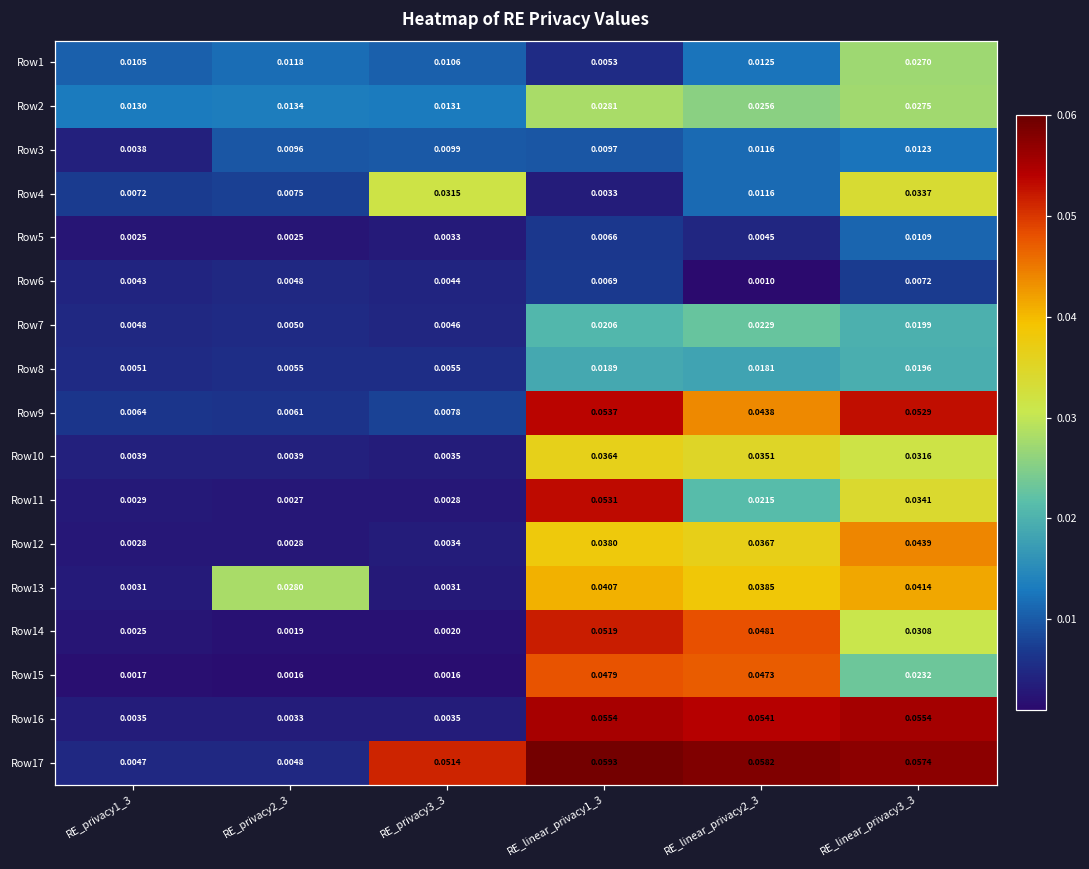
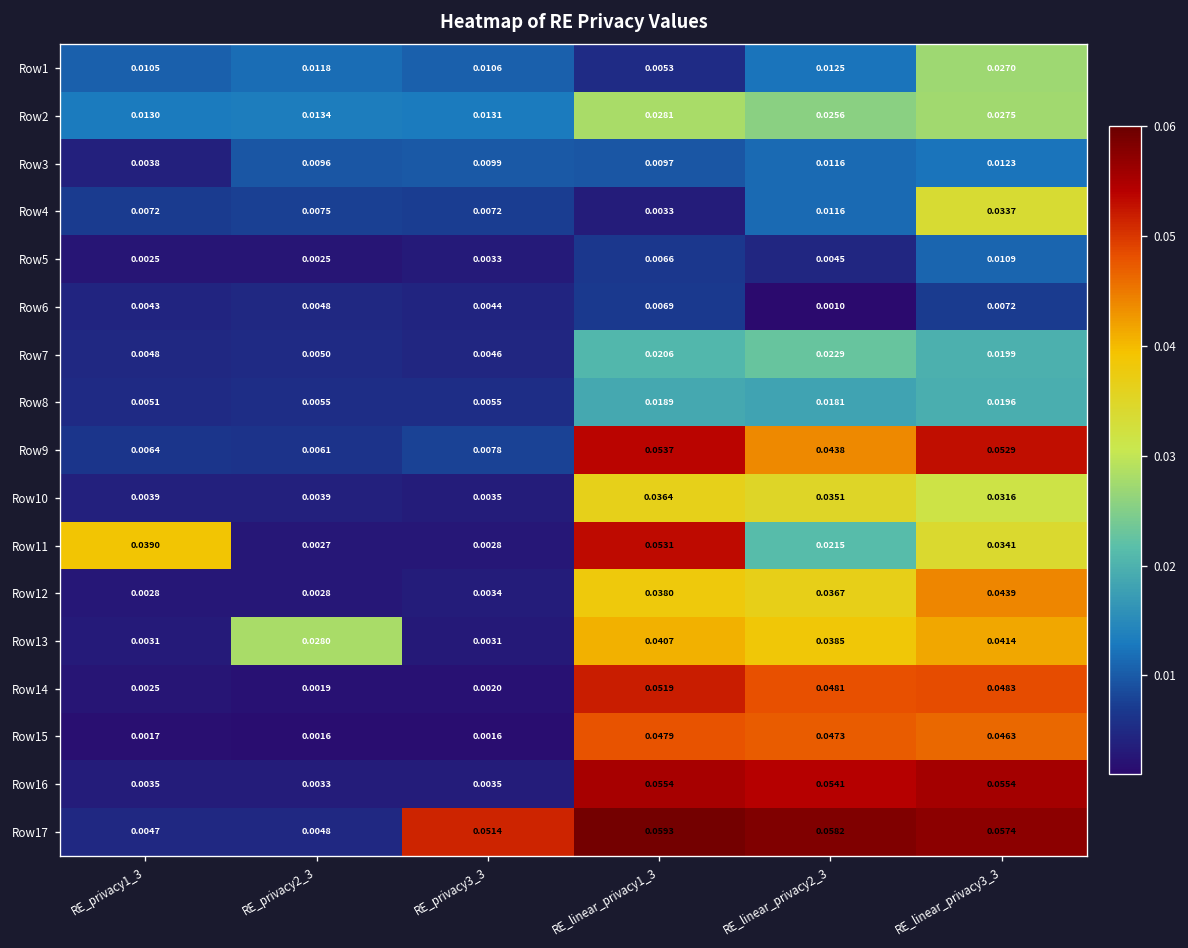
Row4, RE_privacy3_3: 0.0315 -> 0.0072
Row11, RE_privacy1_3: 0.0029 -> 0.0390
Row14, RE_linear_privacy3_3: 0.0308 -> 0.0483
Row15, RE_linear_privacy3_3: 0.0232 -> 0.0463
